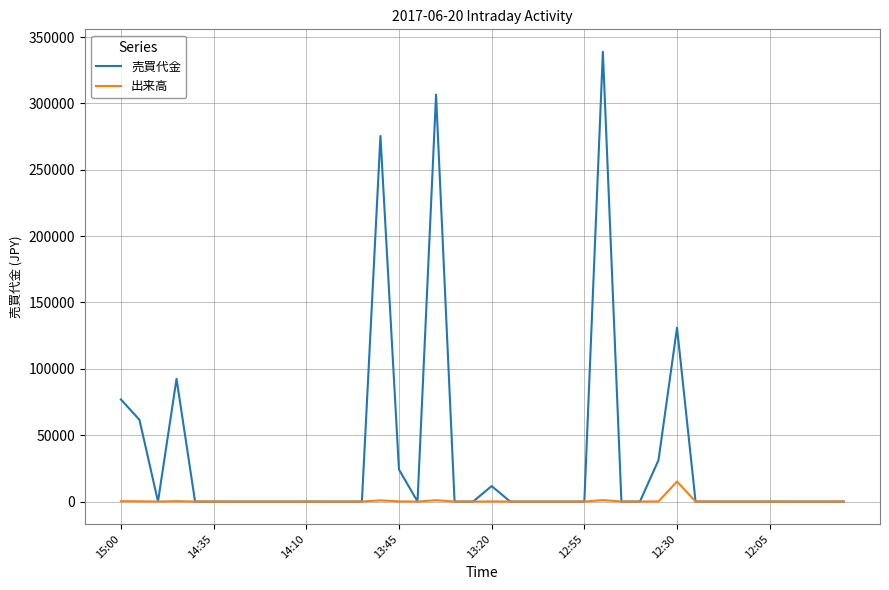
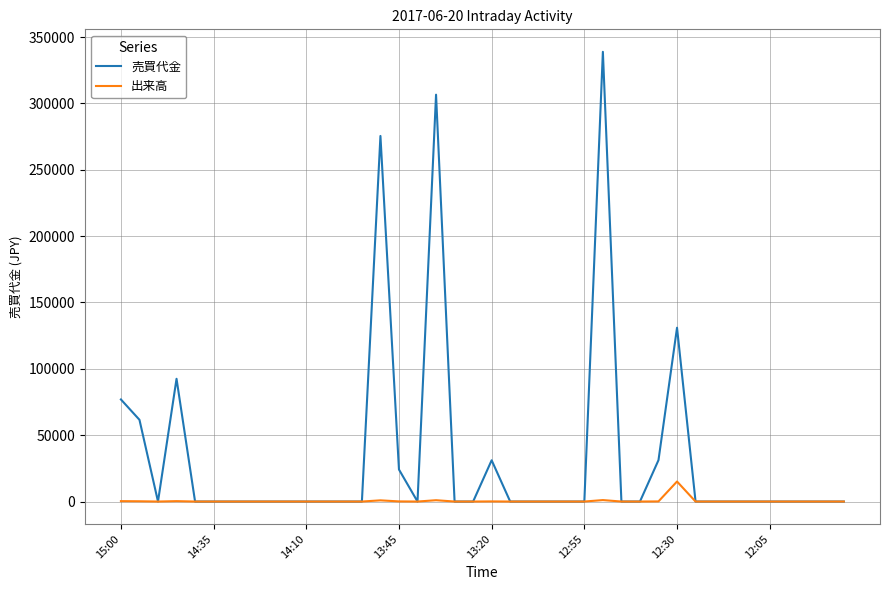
売買代金, 13:20: 12000 -> 31000
